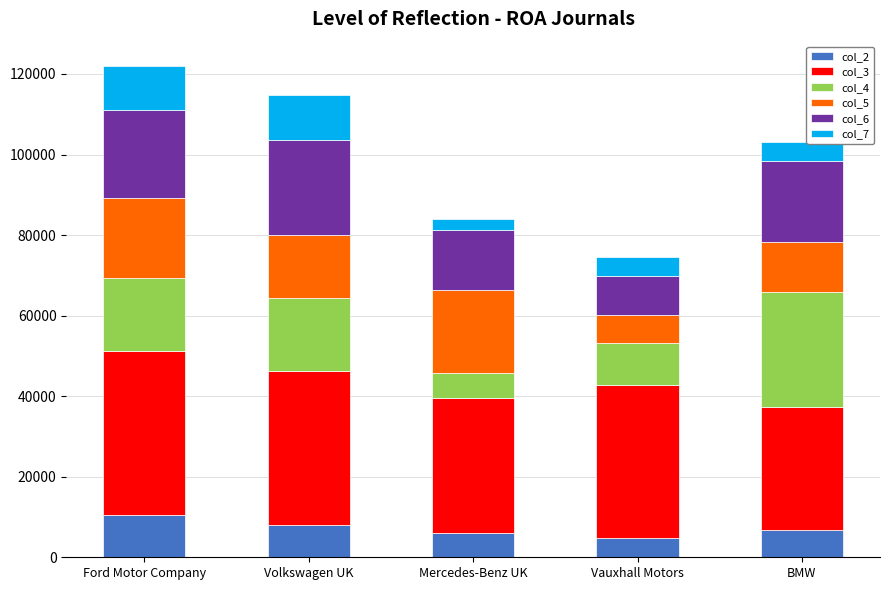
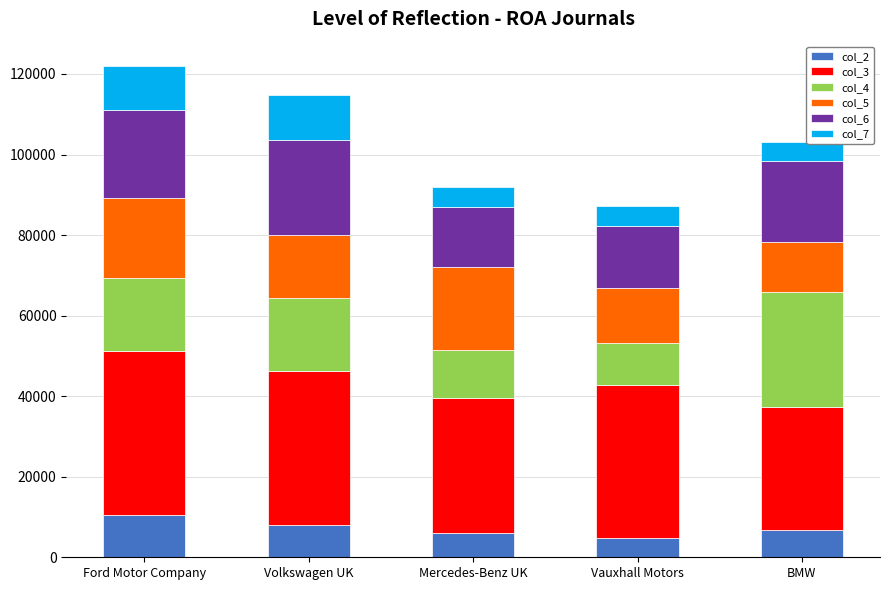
col_4, Mercedes-Benz UK: 6000 -> 12000
col_7, Mercedes-Benz UK: 3000 -> 5000
col_5, Vauxhall Motors: 7000 -> 13000
col_6, Vauxhall Motors: 9000 -> 16000
